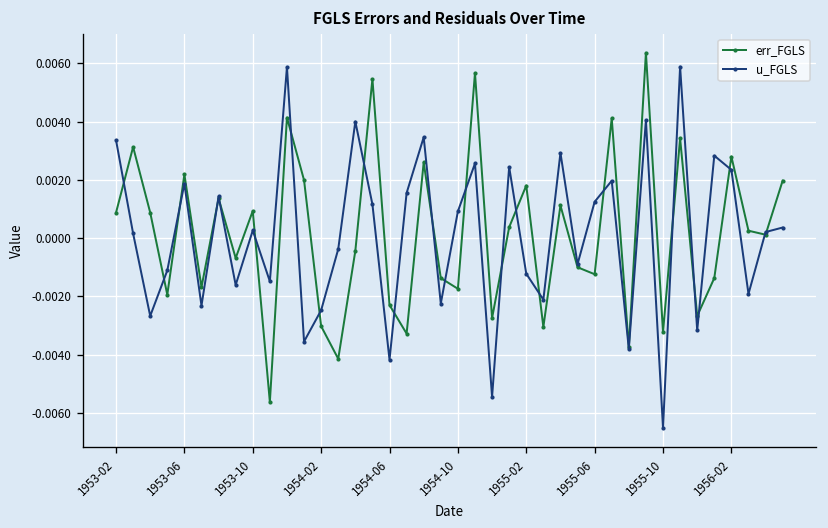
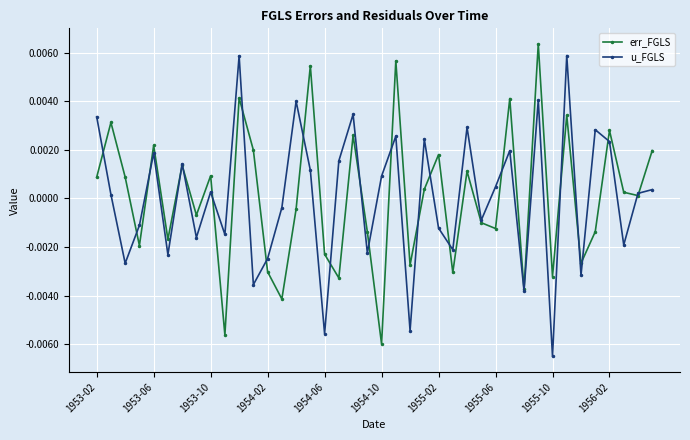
u_FGLS, 1954-06: -0.0042 -> -0.0056
err_FGLS, 1954-10: -0.0017 -> -0.0060
u_FGLS, 1955-06: 0.0012 -> 0.0005
